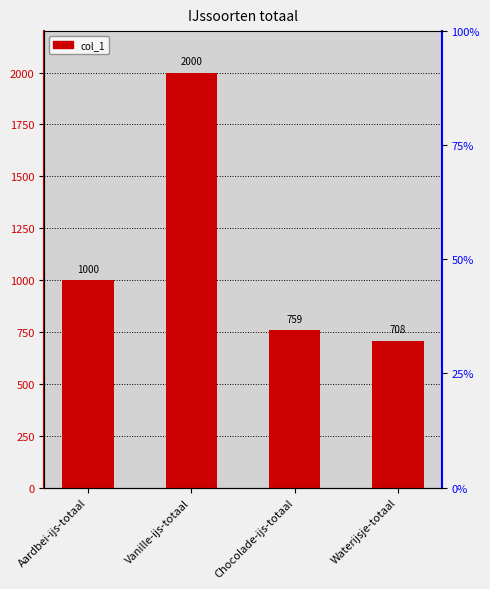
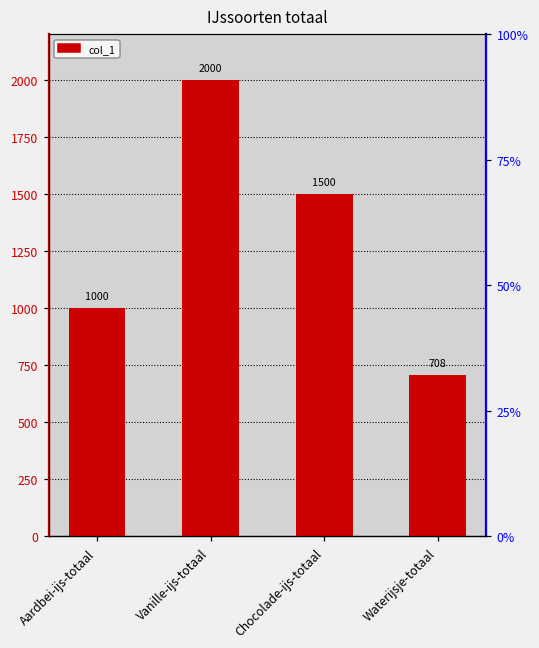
Chocolade-ijs-totaal: 759 -> 1500
